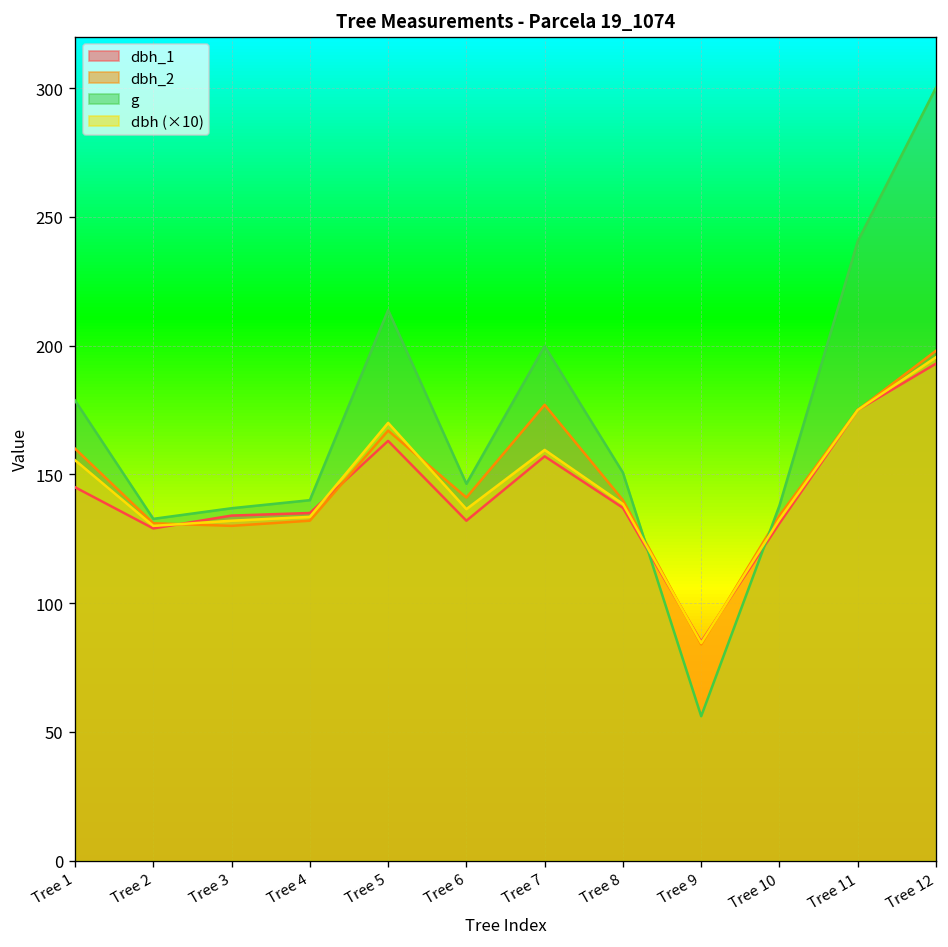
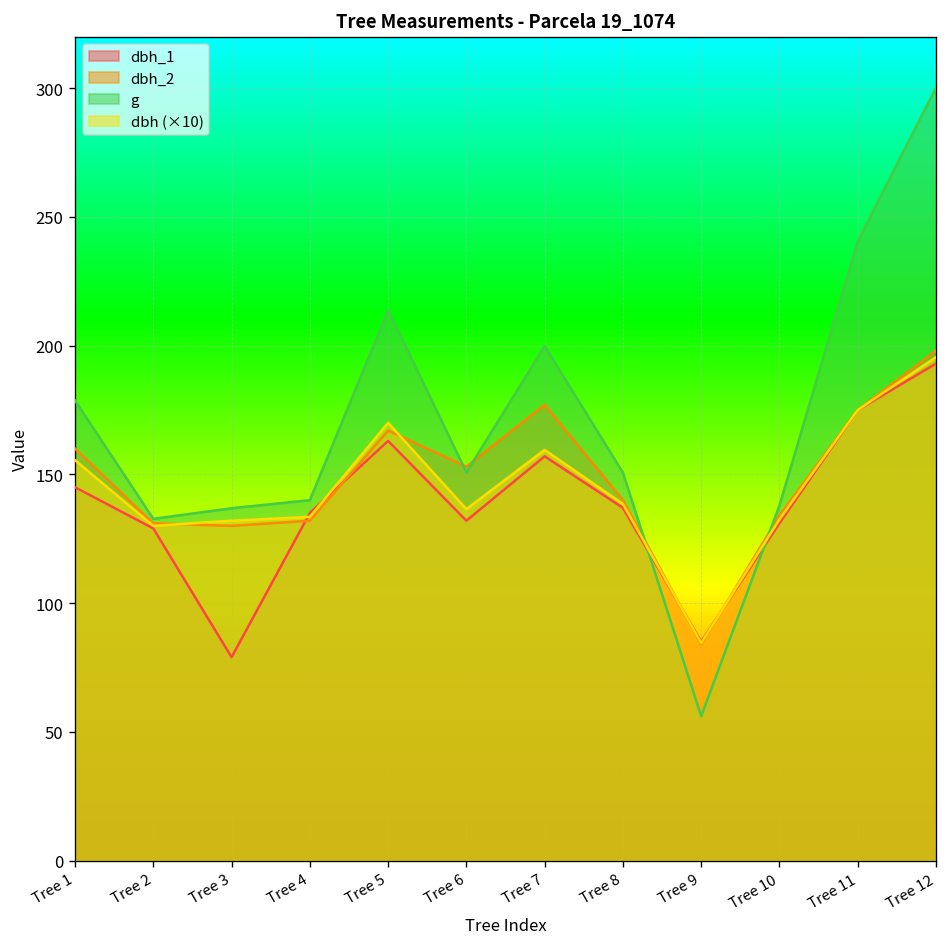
dbh_1, Tree 3: 134 -> 79
dbh_2, Tree 6: 141 -> 153
g, Tree 6: 146 -> 151
